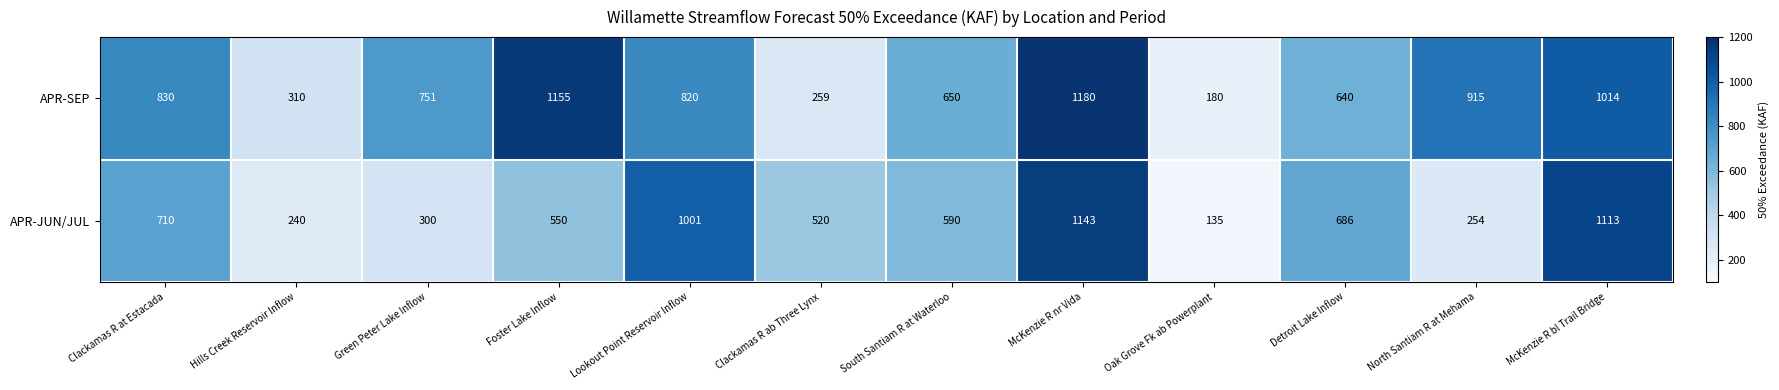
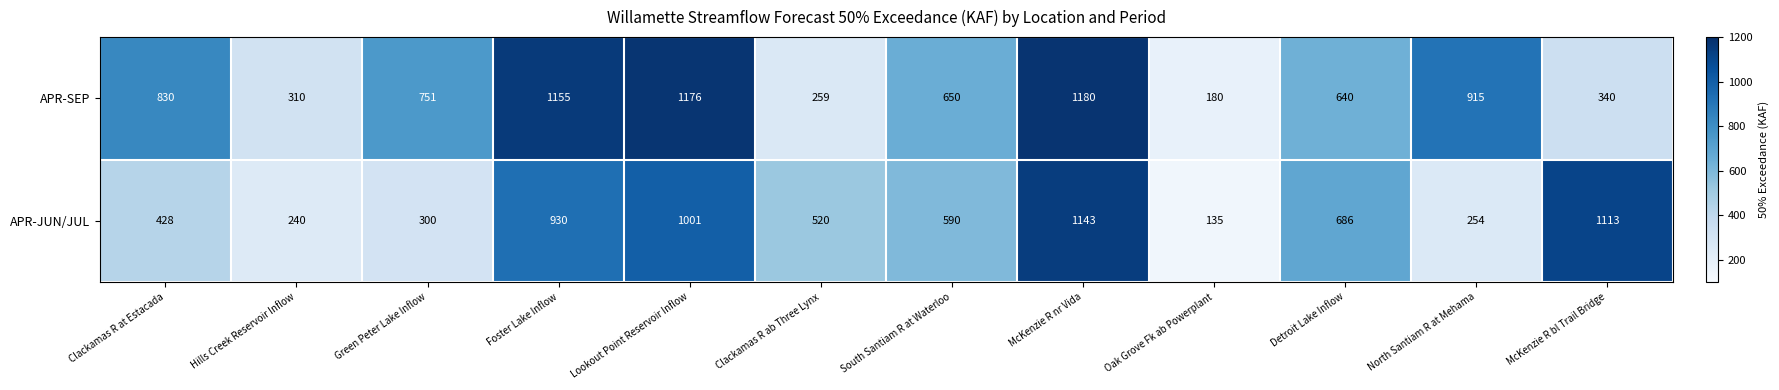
APR-SEP, Lookout Point Reservoir Inflow: 820 -> 1176
APR-SEP, McKenzie R bl Trail Bridge: 1014 -> 340
APR-JUN/JUL, Clackamas R at Estacada: 710 -> 428
APR-JUN/JUL, Foster Lake Inflow: 550 -> 930
